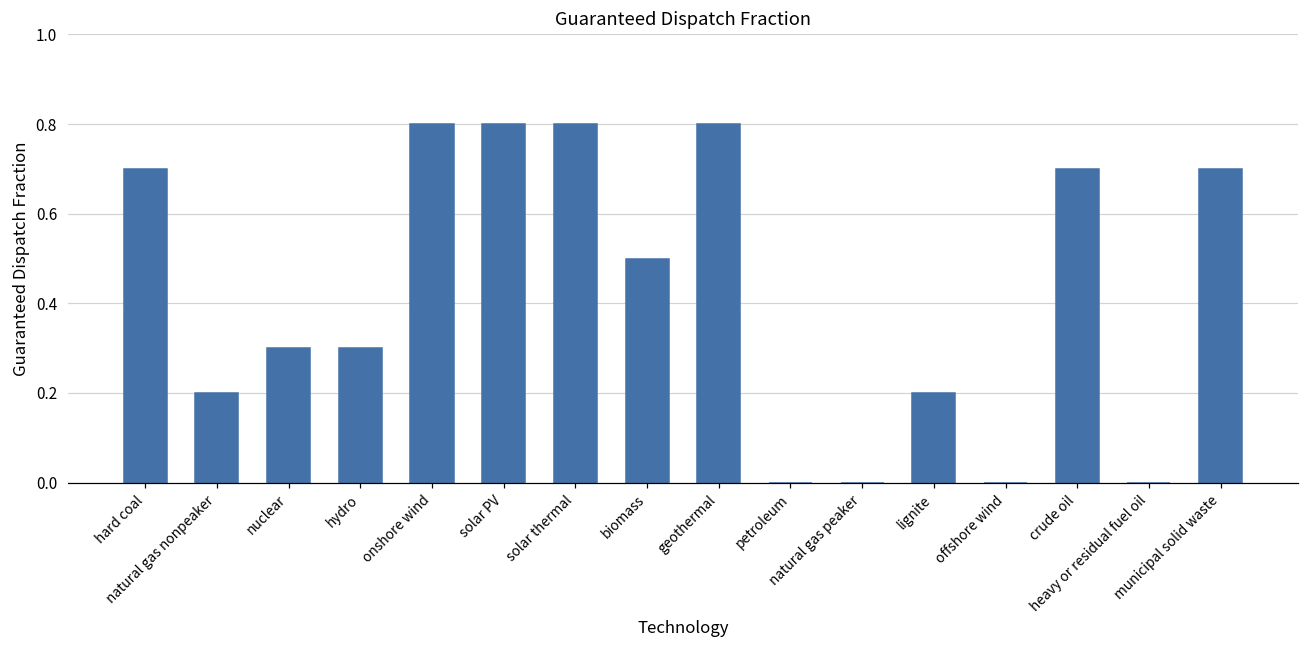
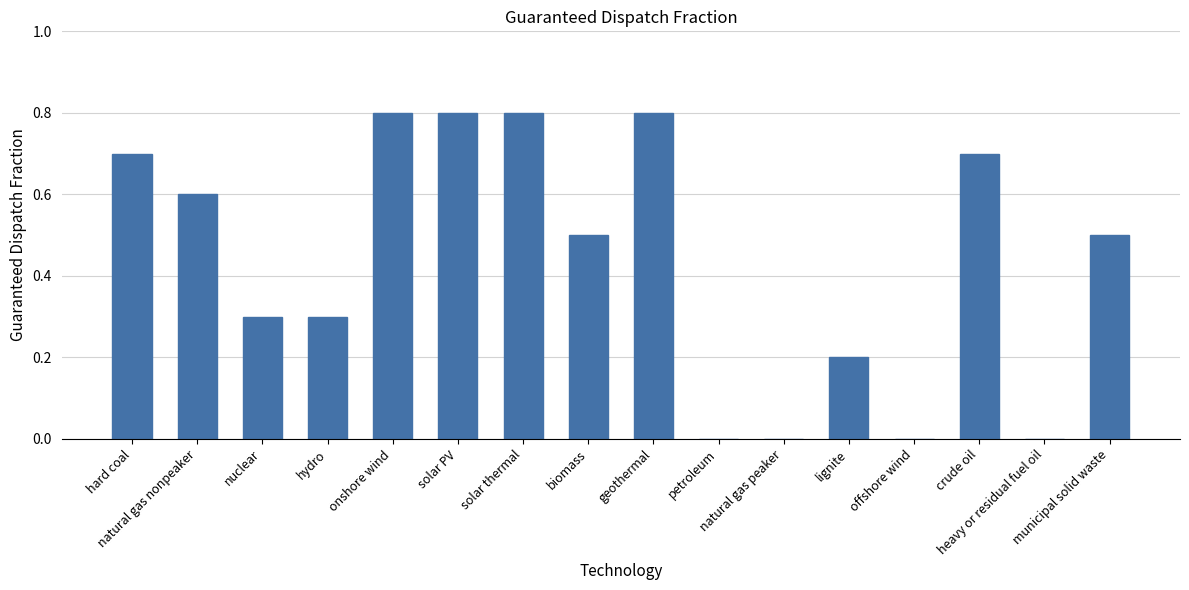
natural gas nonpeaker: 0.2 -> 0.6
municipal solid waste: 0.7 -> 0.5
